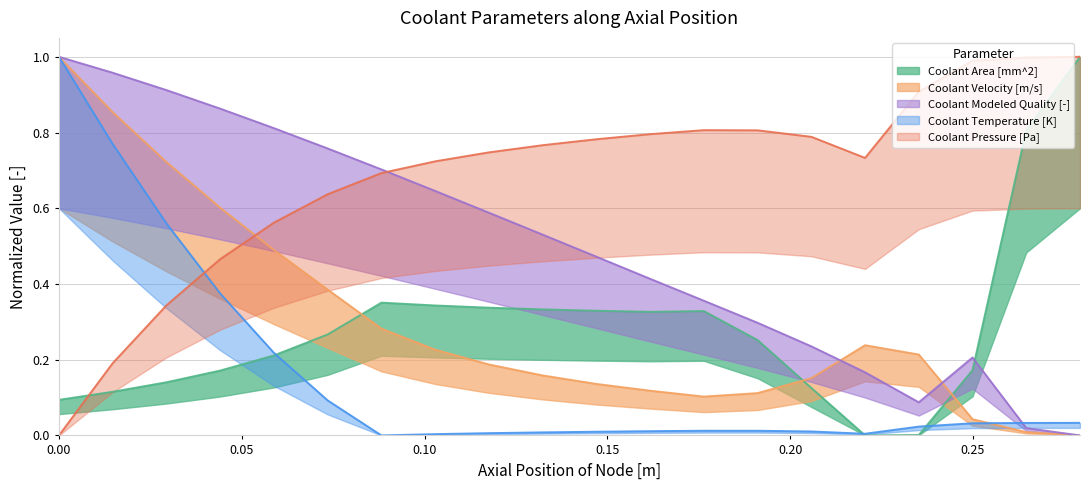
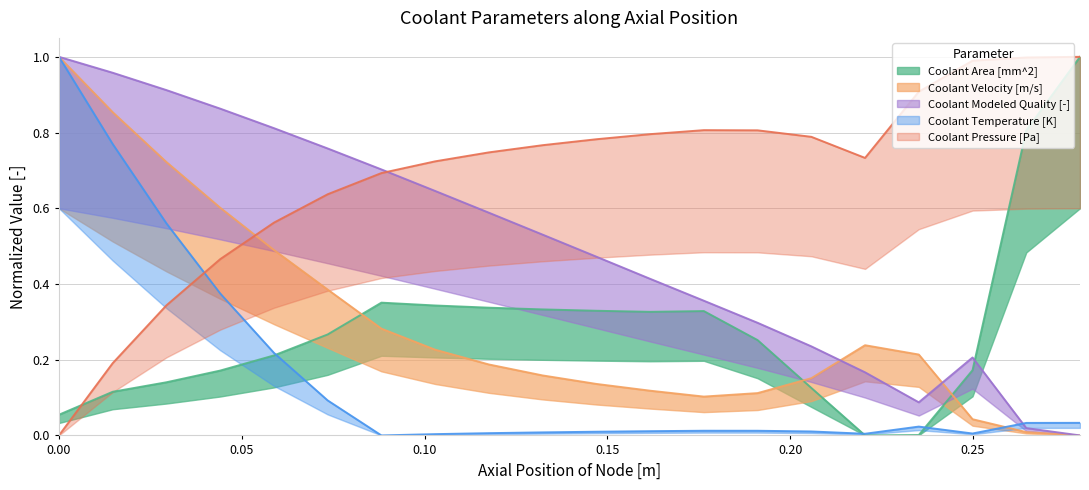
Coolant Area [mm^2], 0.00: 0.09 -> 0.05
Coolant Temperature [K], 0.25: 0.03 -> 0.01
